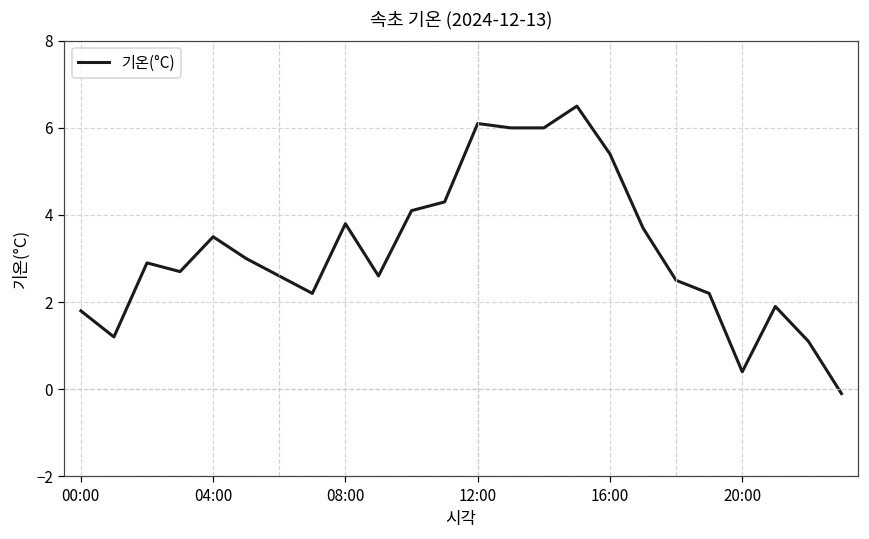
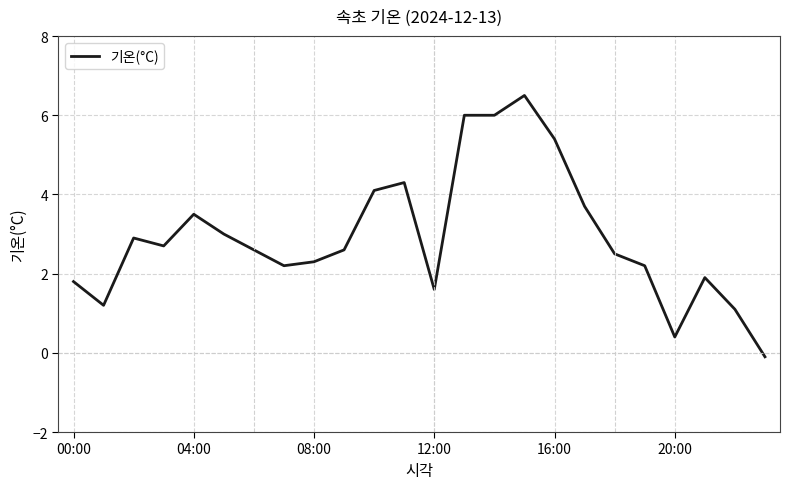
08:00: 3.8 -> 2.3
12:00: 6.1 -> 1.6
